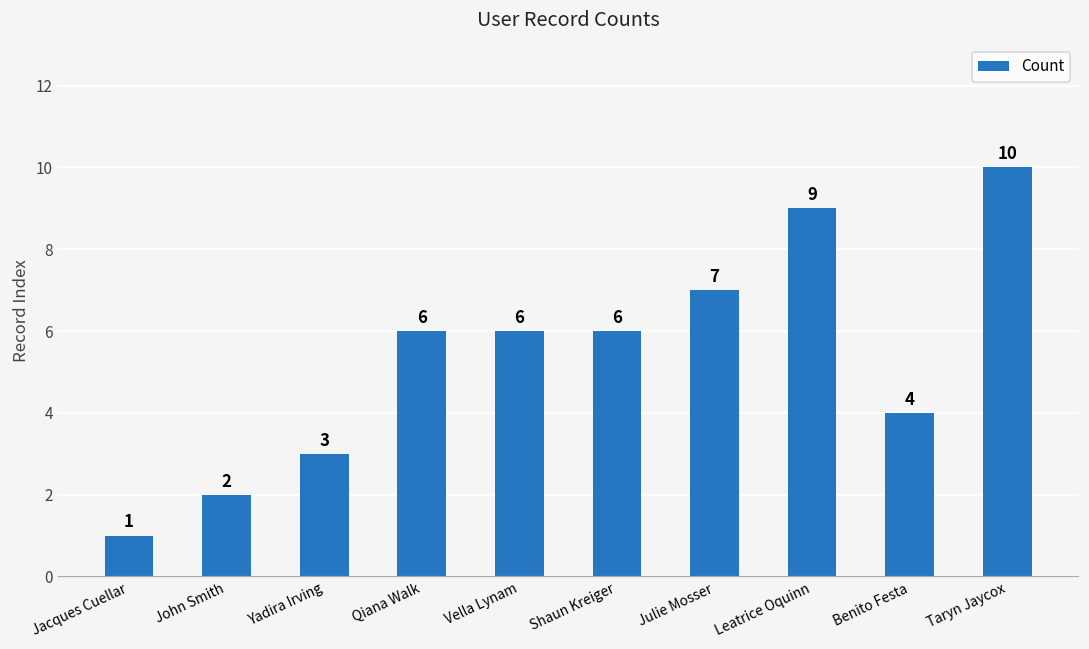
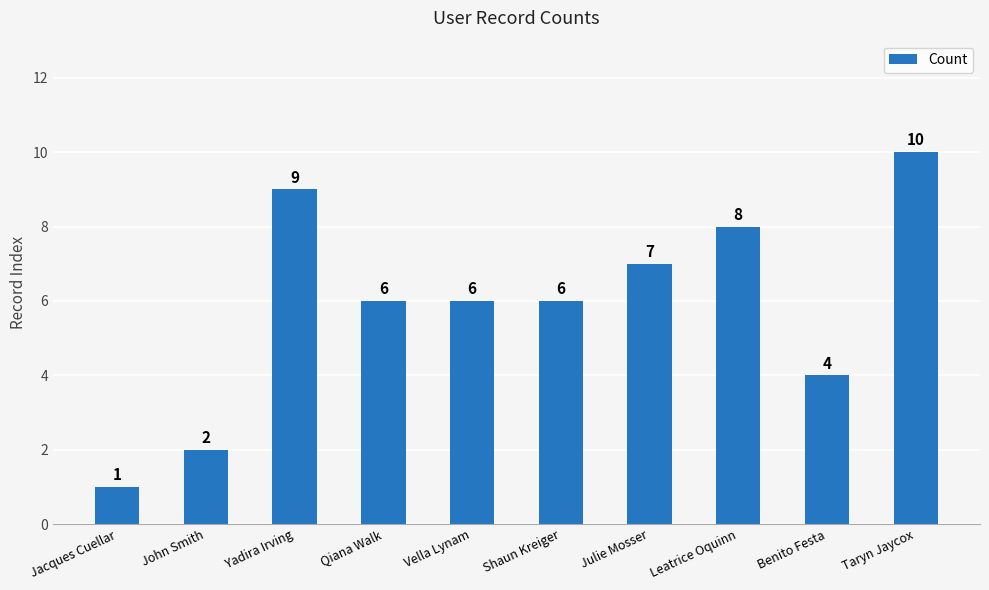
Yadira Irving: 3 -> 9
Leatrice Oquinn: 9 -> 8
